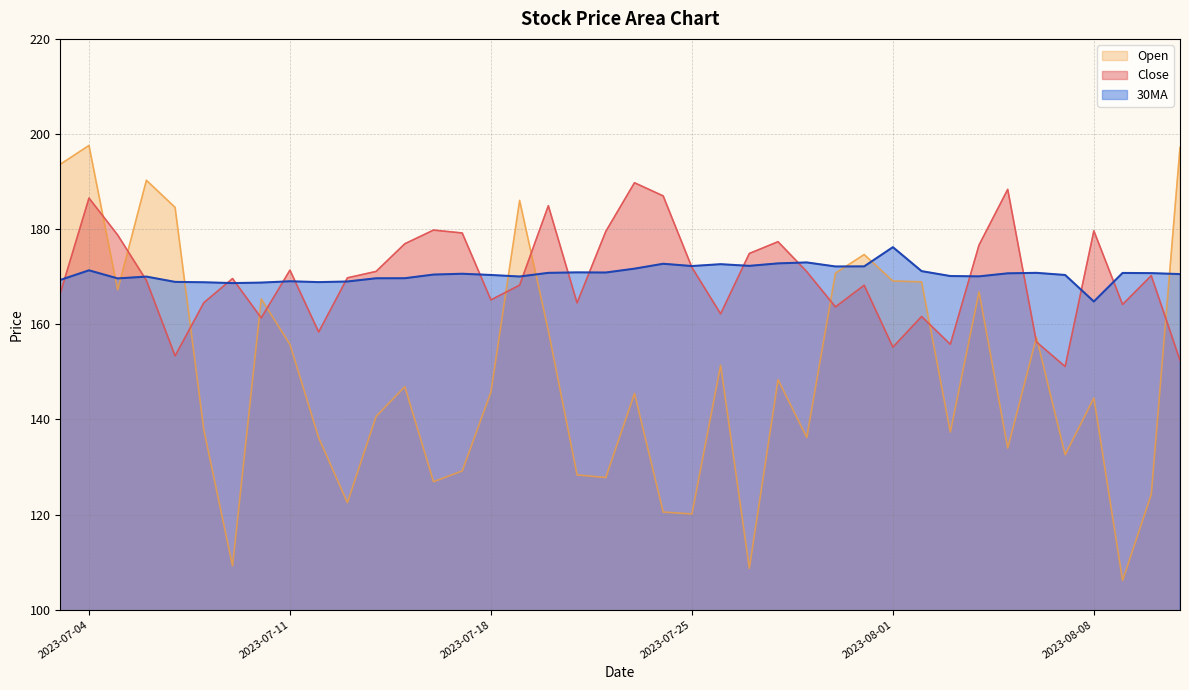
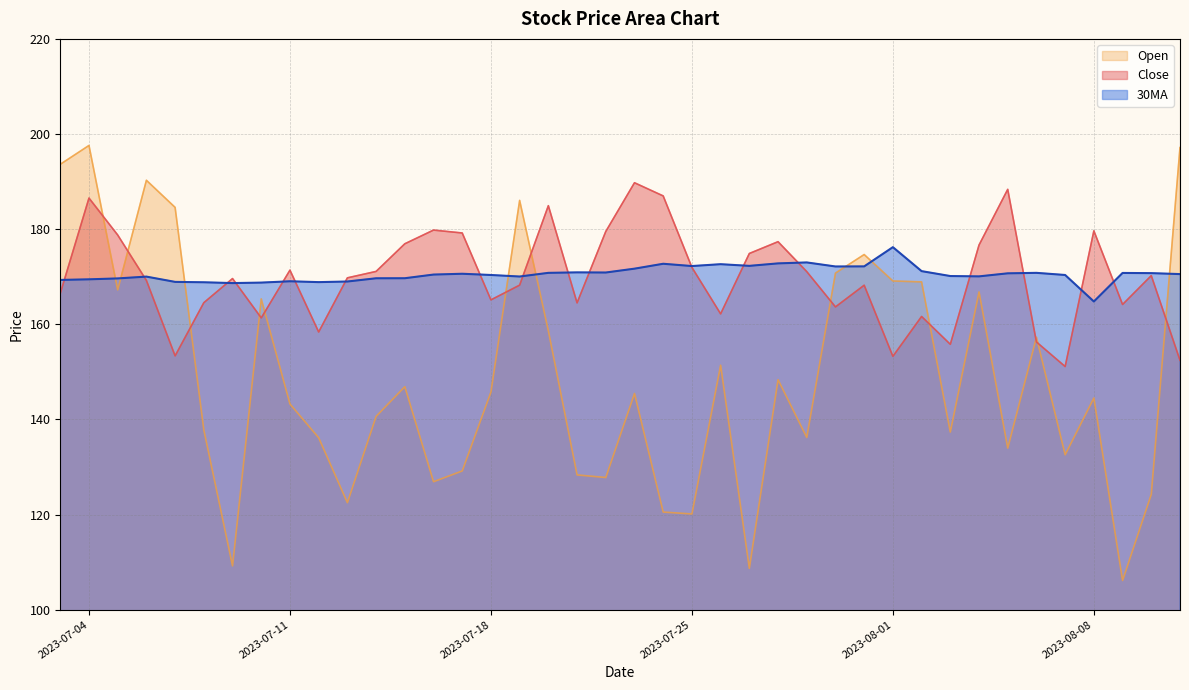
30MA, 2023-07-04: 171 -> 169
Open, 2023-07-11: 156 -> 143
Close, 2023-08-01: 155 -> 153
